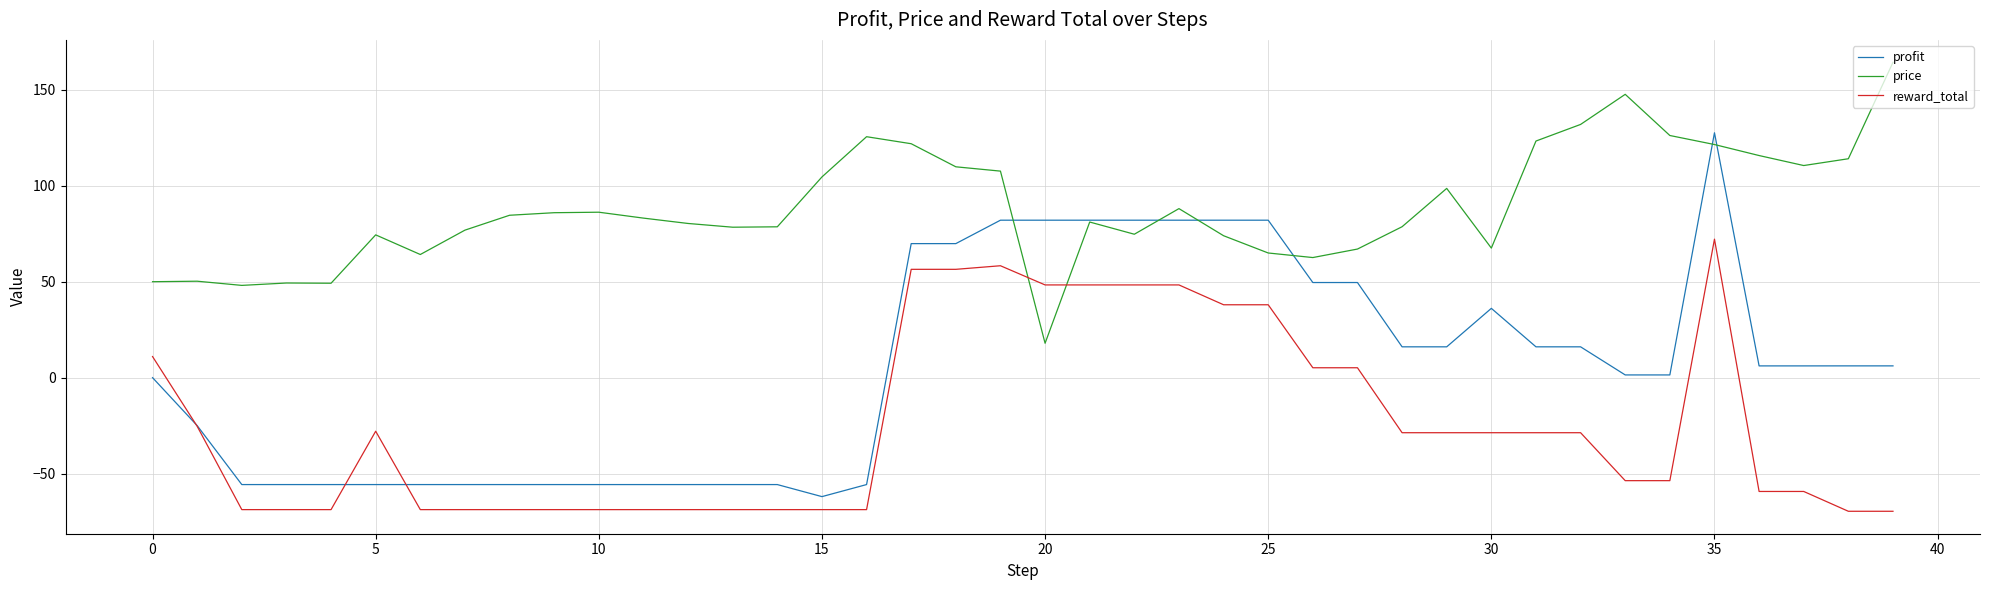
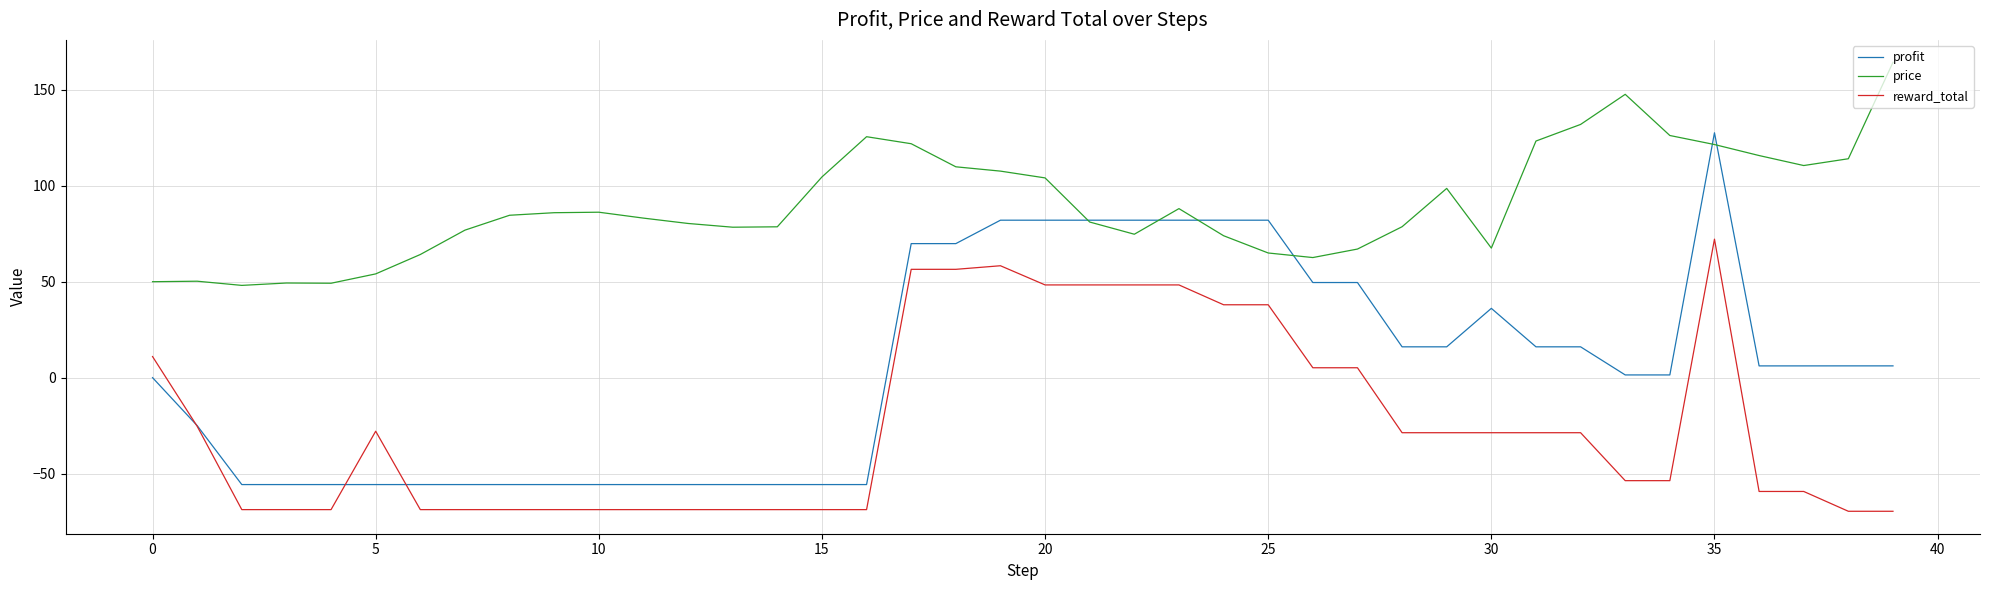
price, 5: 74 -> 54
profit, 15: -62 -> -56
price, 20: 18 -> 104
